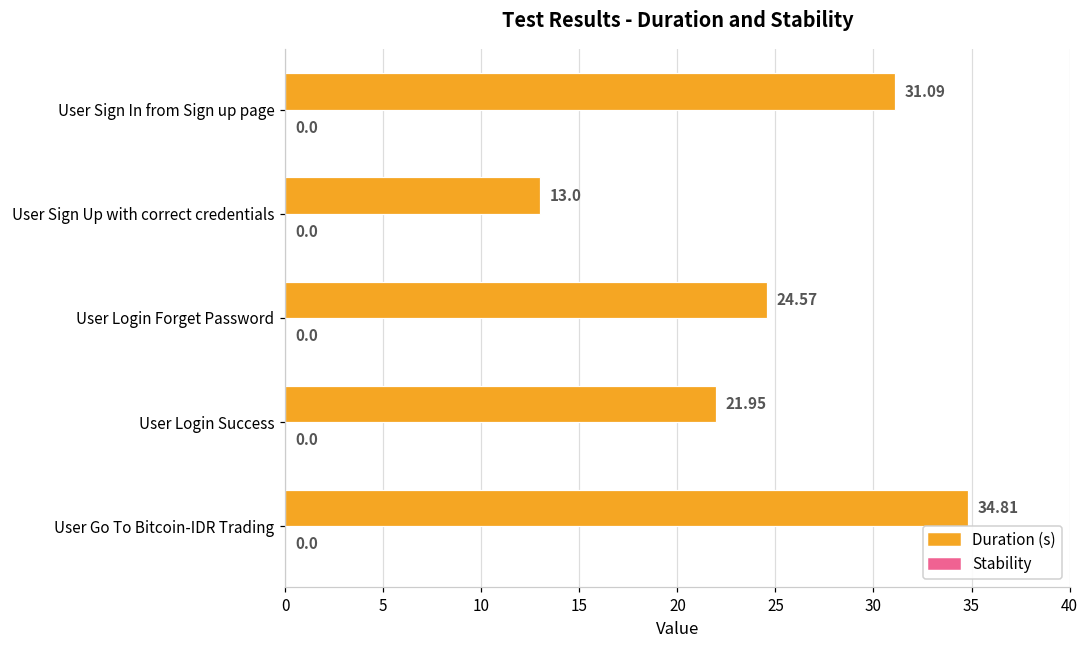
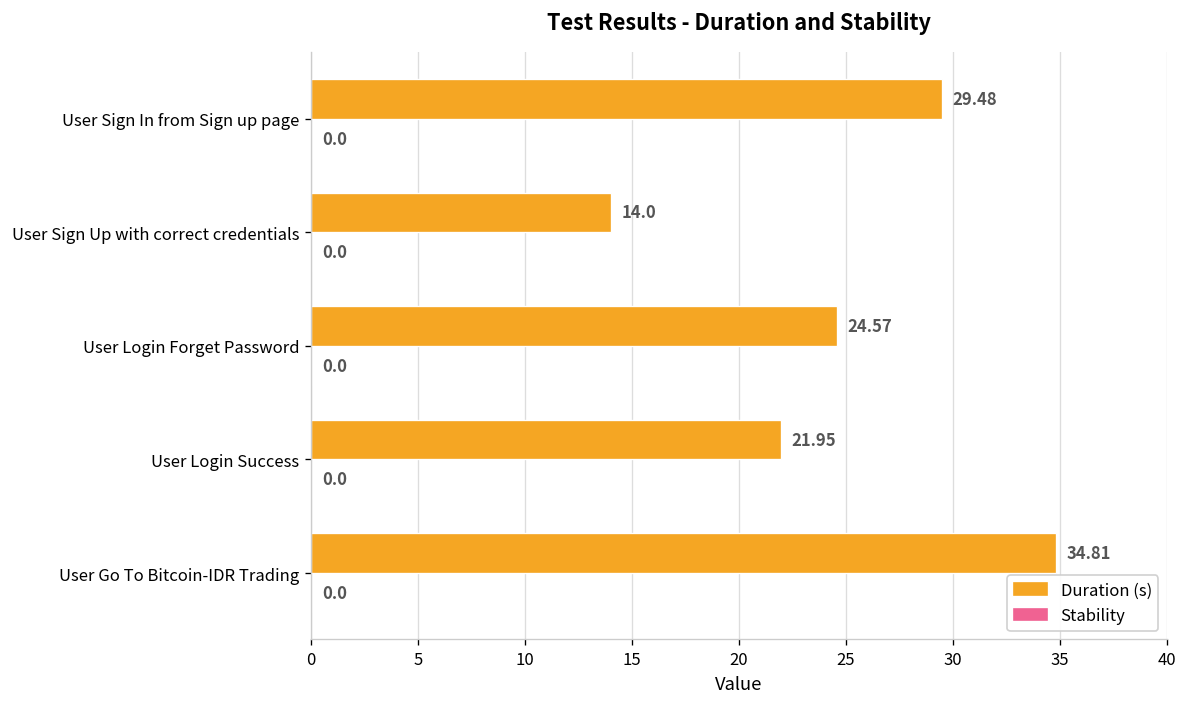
Duration (s), User Sign In from Sign up page: 31.09 -> 29.48
Duration (s), User Sign Up with correct credentials: 13.0 -> 14.0
